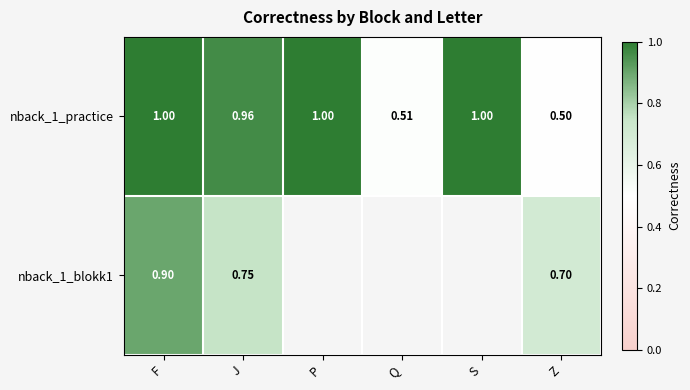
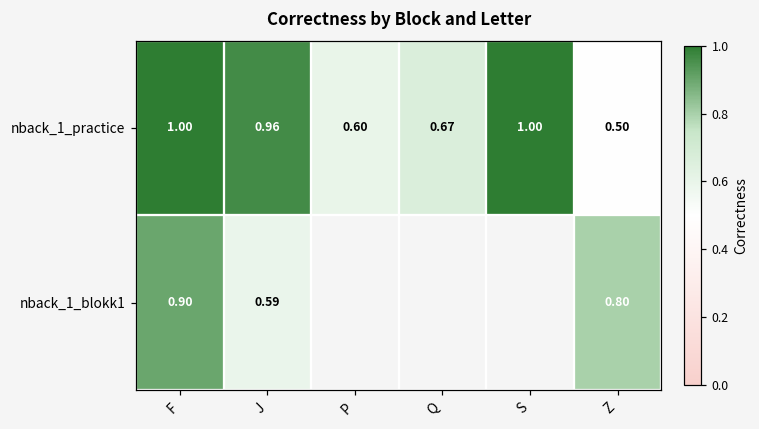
nback_1_practice, P: 1.00 -> 0.60
nback_1_practice, Q: 0.51 -> 0.67
nback_1_blokk1, J: 0.75 -> 0.59
nback_1_blokk1, Z: 0.70 -> 0.80
